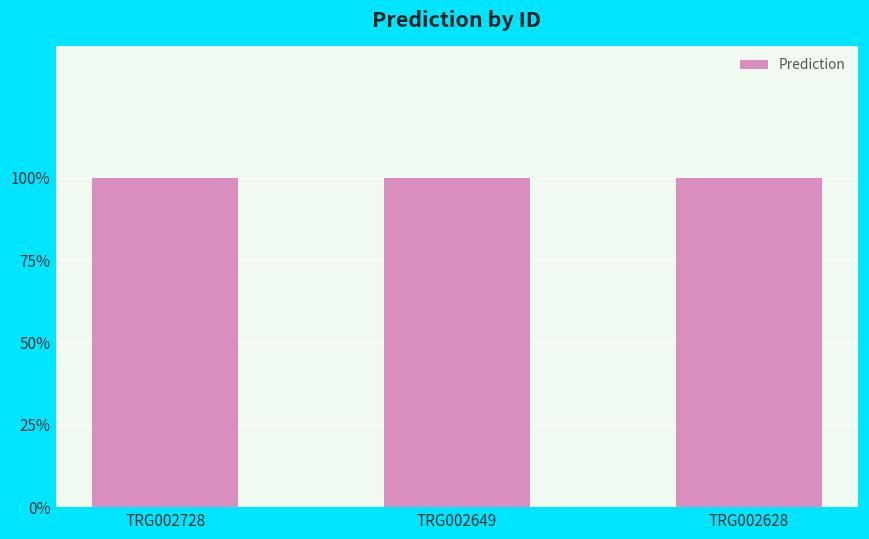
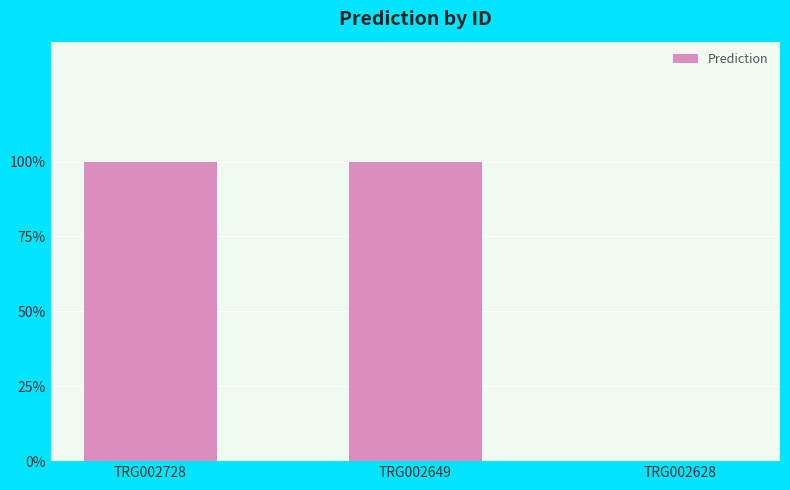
TRG002628: 100% -> 0%
